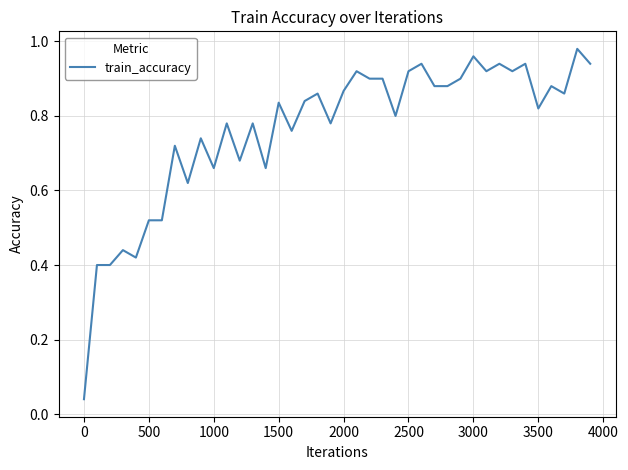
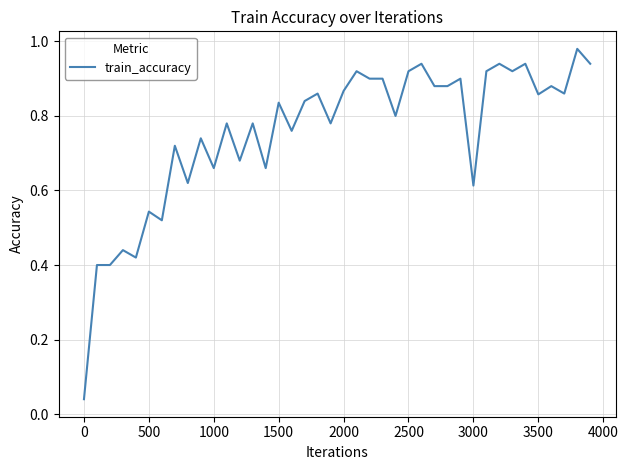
500: 0.52 -> 0.54
3000: 0.96 -> 0.61
3500: 0.82 -> 0.86
